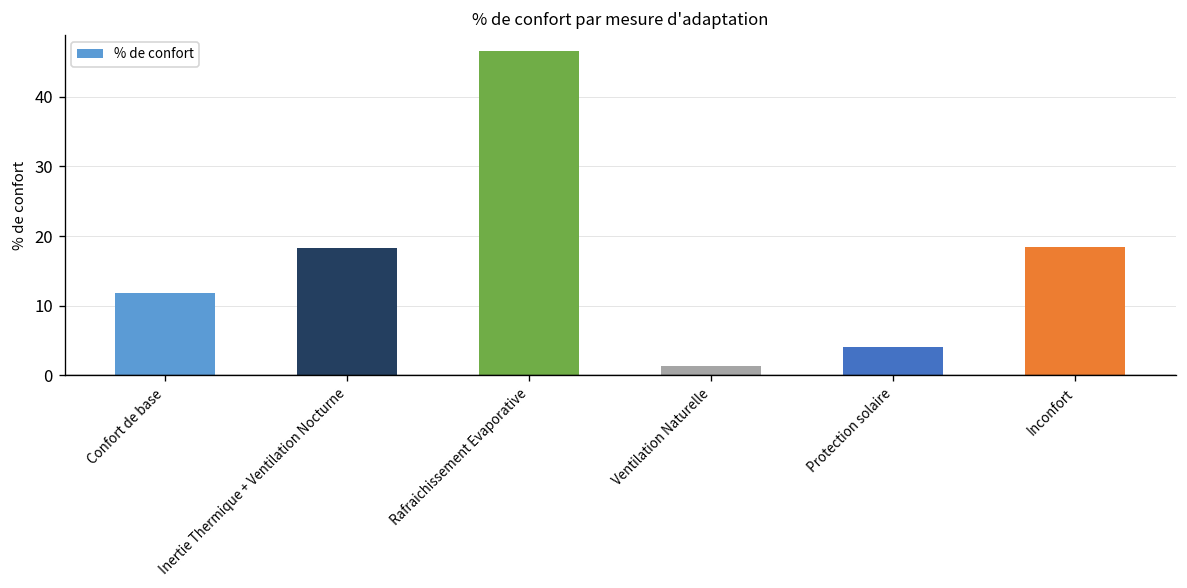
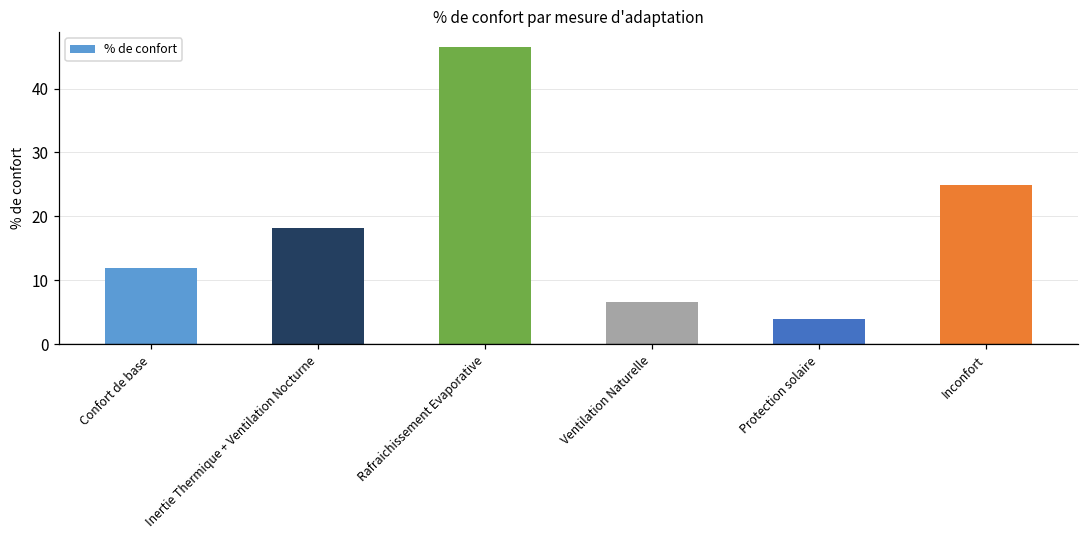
Ventilation Naturelle: 1 -> 7
Inconfort: 18 -> 25
